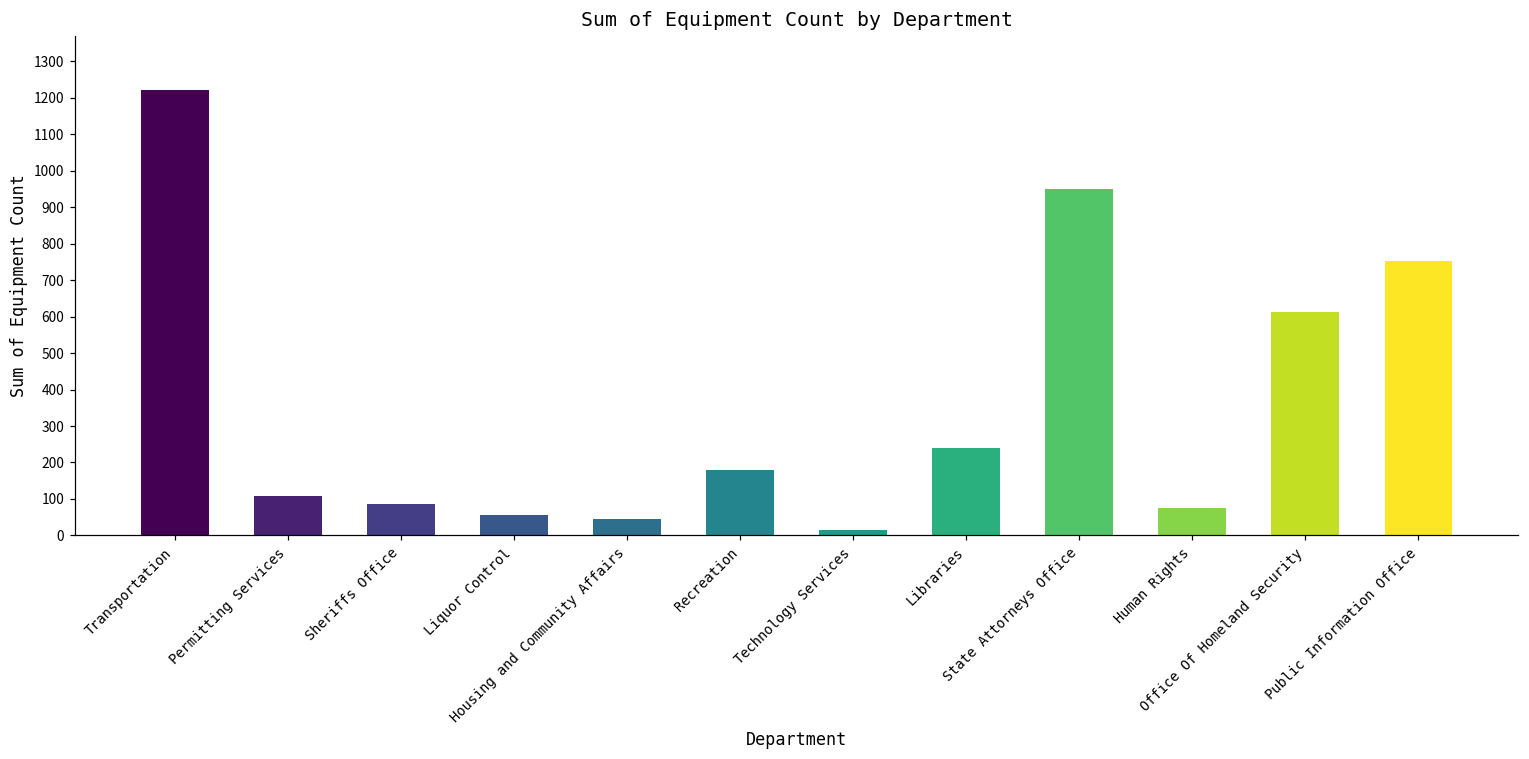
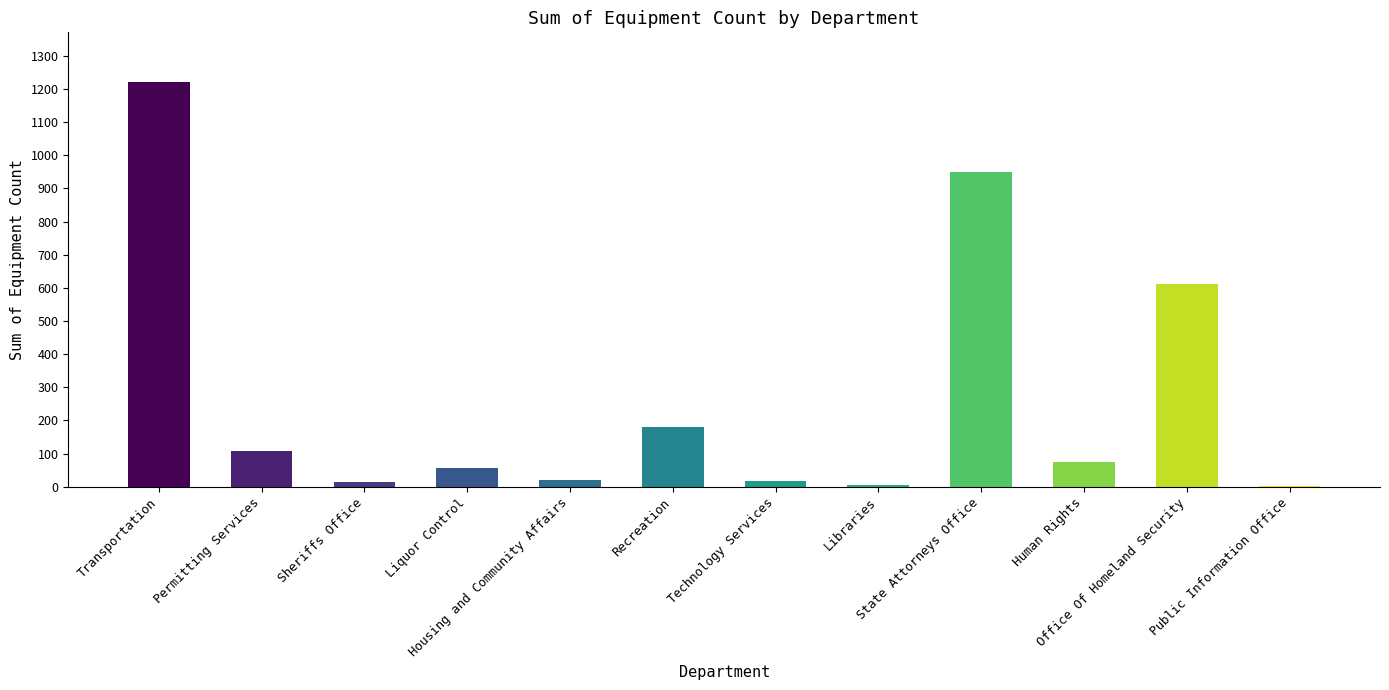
Sheriffs Office: 90 -> 20
Housing and Community Affairs: 50 -> 20
Libraries: 240 -> 10
Public Information Office: 750 -> 0
